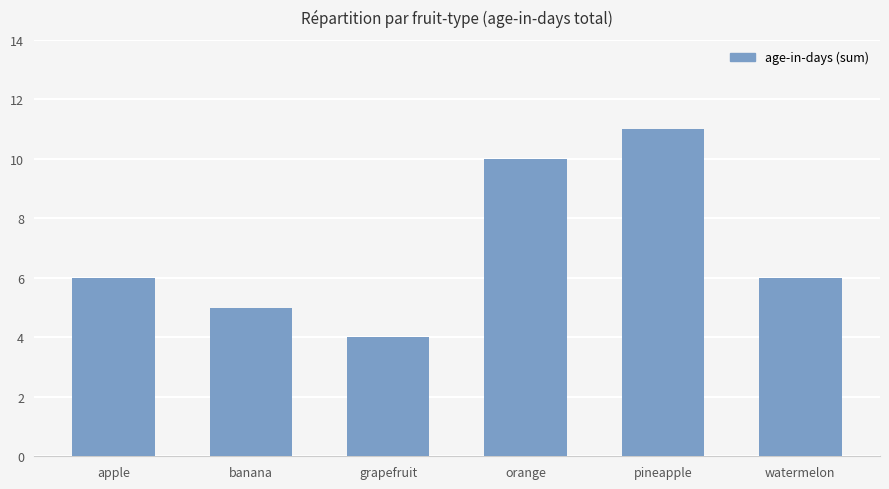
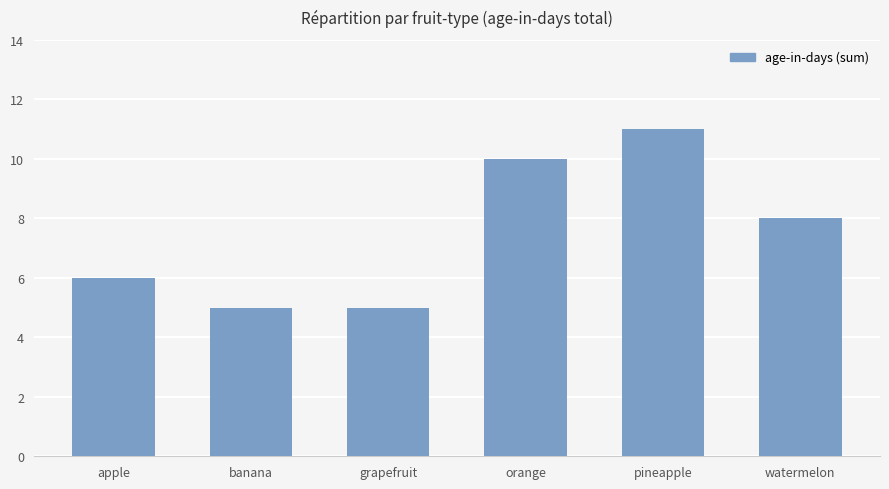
grapefruit: 4 -> 5
watermelon: 6 -> 8
